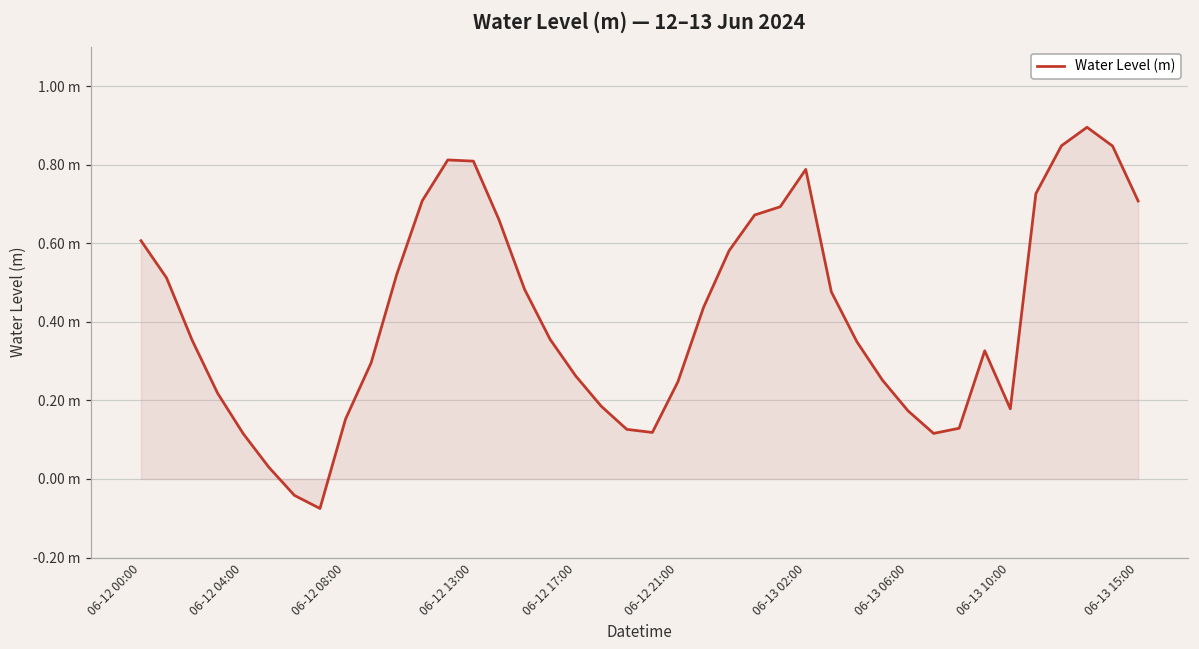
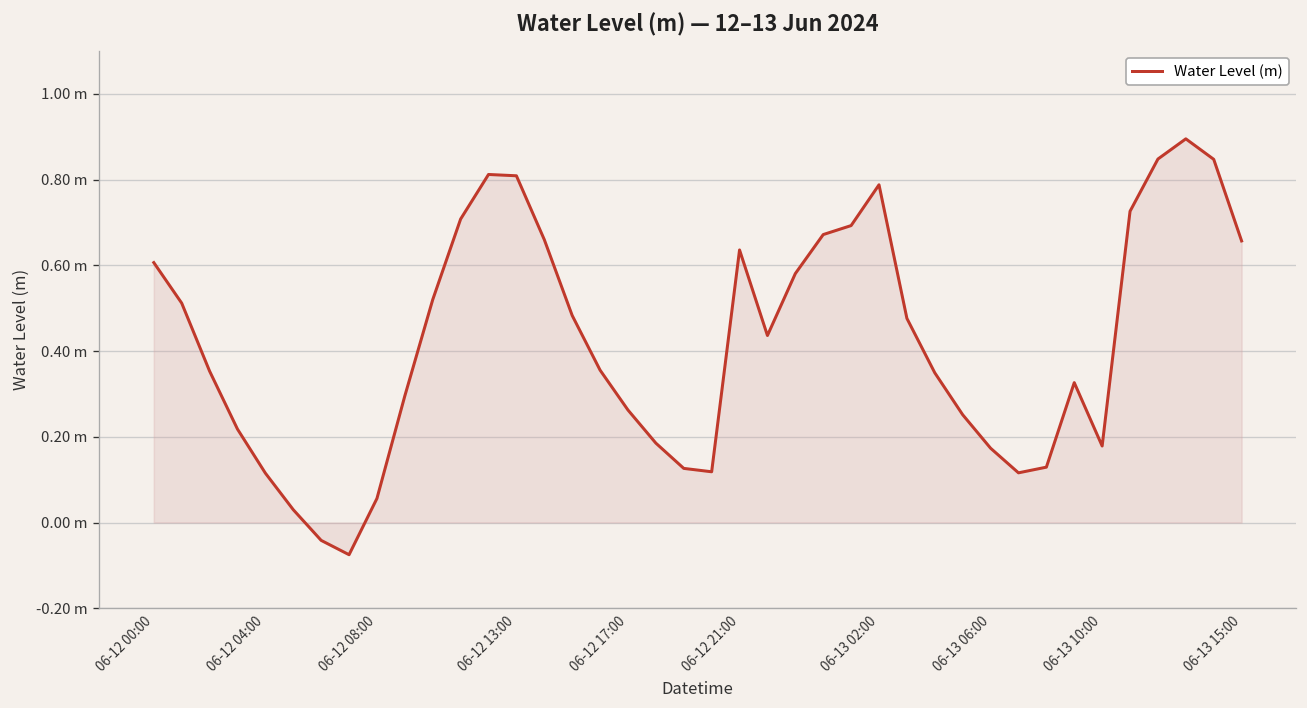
Water Level (m), 06-12 08:00: 0.15 m -> 0.06 m
Water Level (m), 06-12 21:00: 0.25 m -> 0.64 m
Water Level (m), 06-13 15:00: 0.71 m -> 0.66 m
